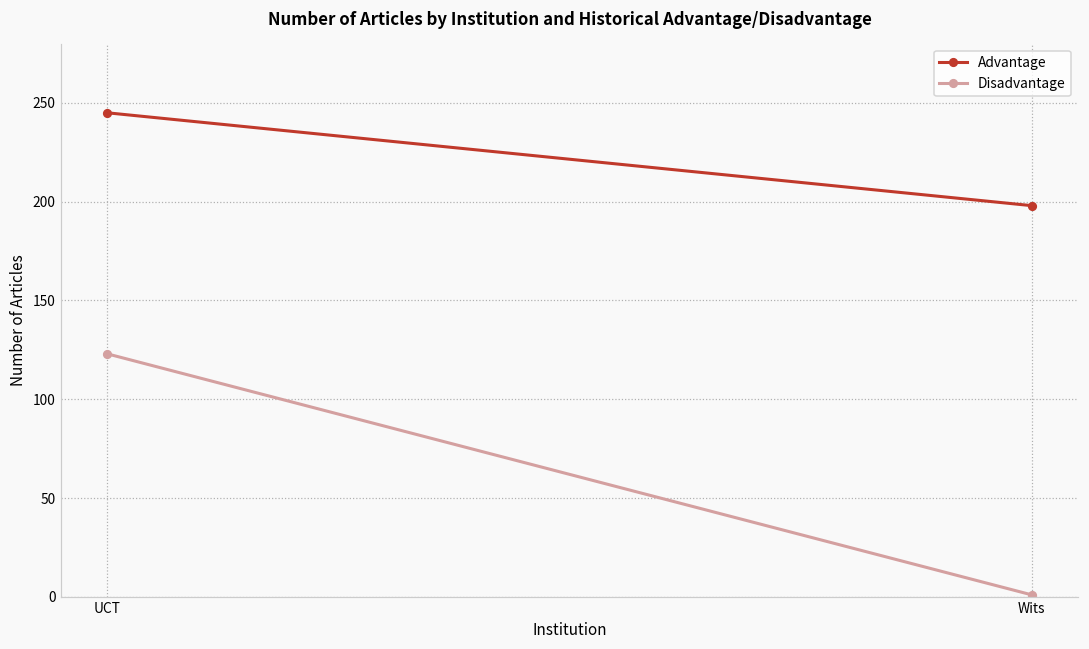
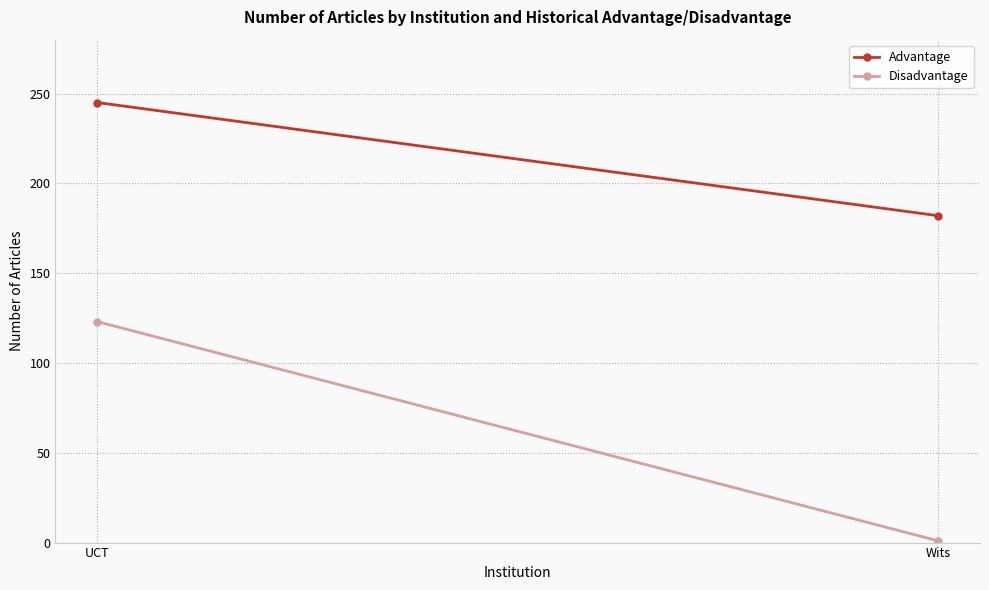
Advantage, Wits: 198 -> 182
